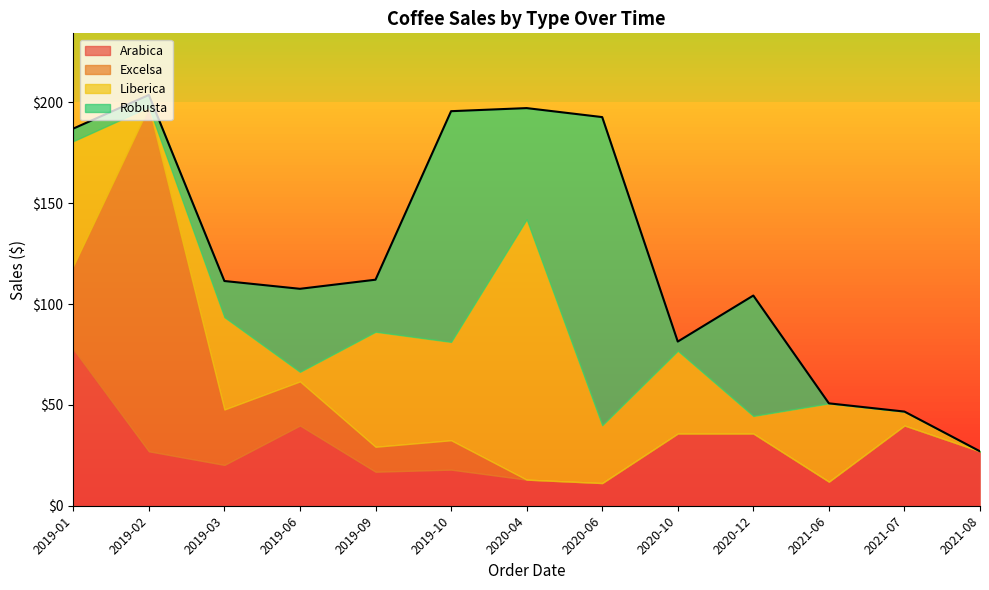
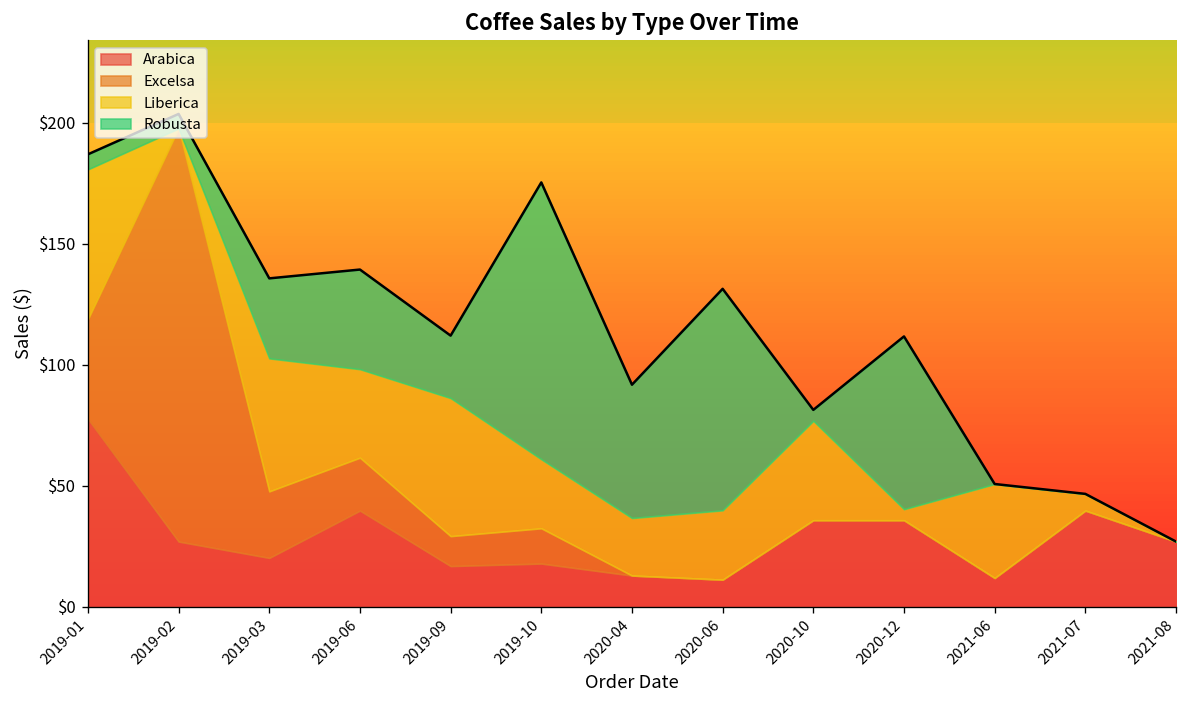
Liberica, 2019-03: $46 -> $55
Robusta, 2019-03: $18 -> $33
Liberica, 2019-06: $5 -> $37
Liberica, 2019-10: $49 -> $29
Liberica, 2020-04: $129 -> $24
Robusta, 2020-06: $153 -> $92
Liberica, 2020-12: $9 -> $5
Robusta, 2020-12: $60 -> $71
